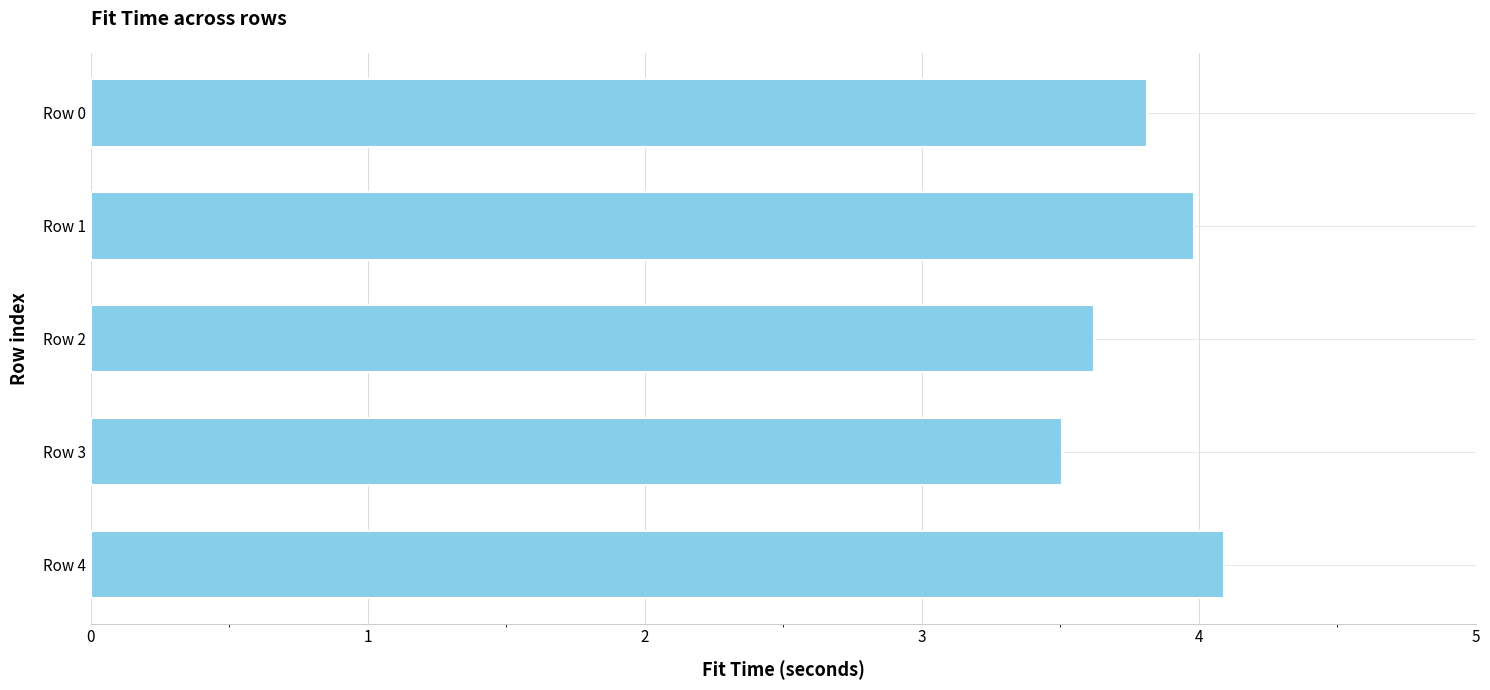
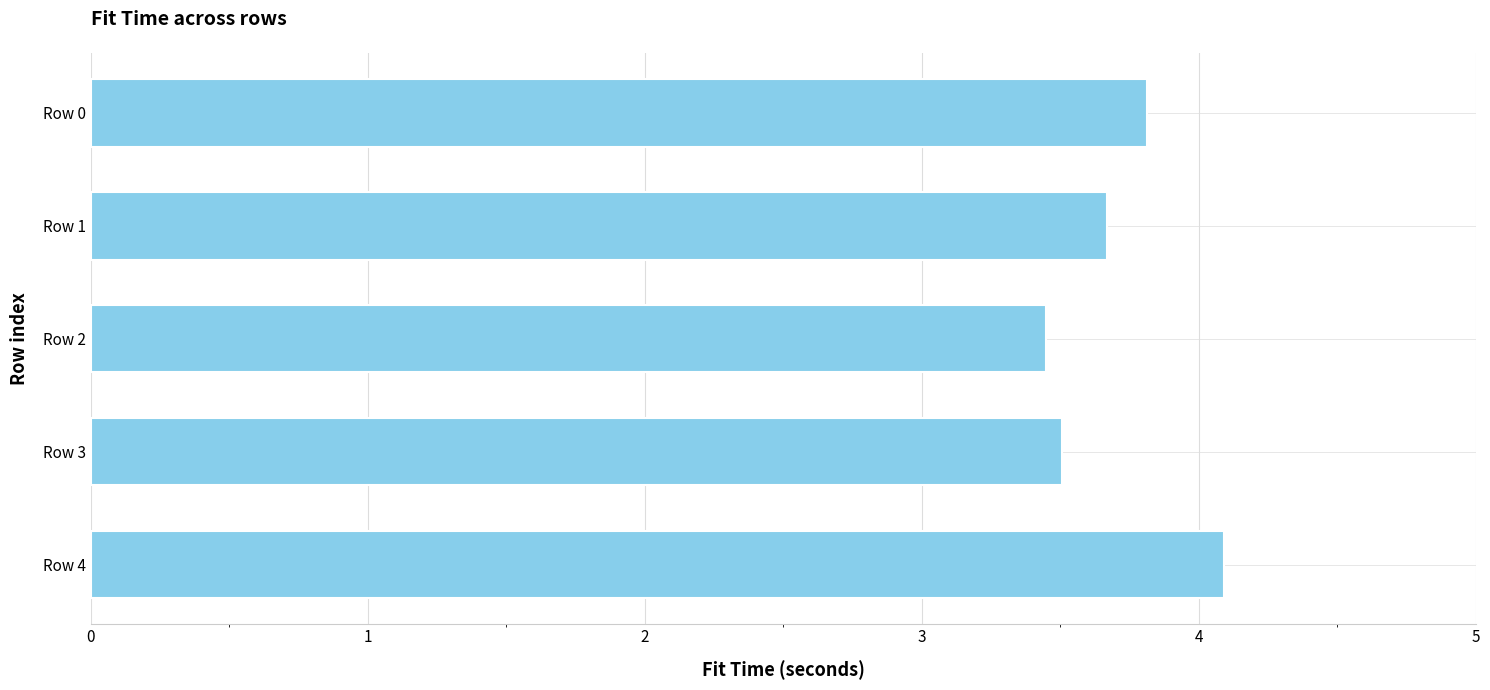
Row 1: 3.98 -> 3.67
Row 2: 3.62 -> 3.45
